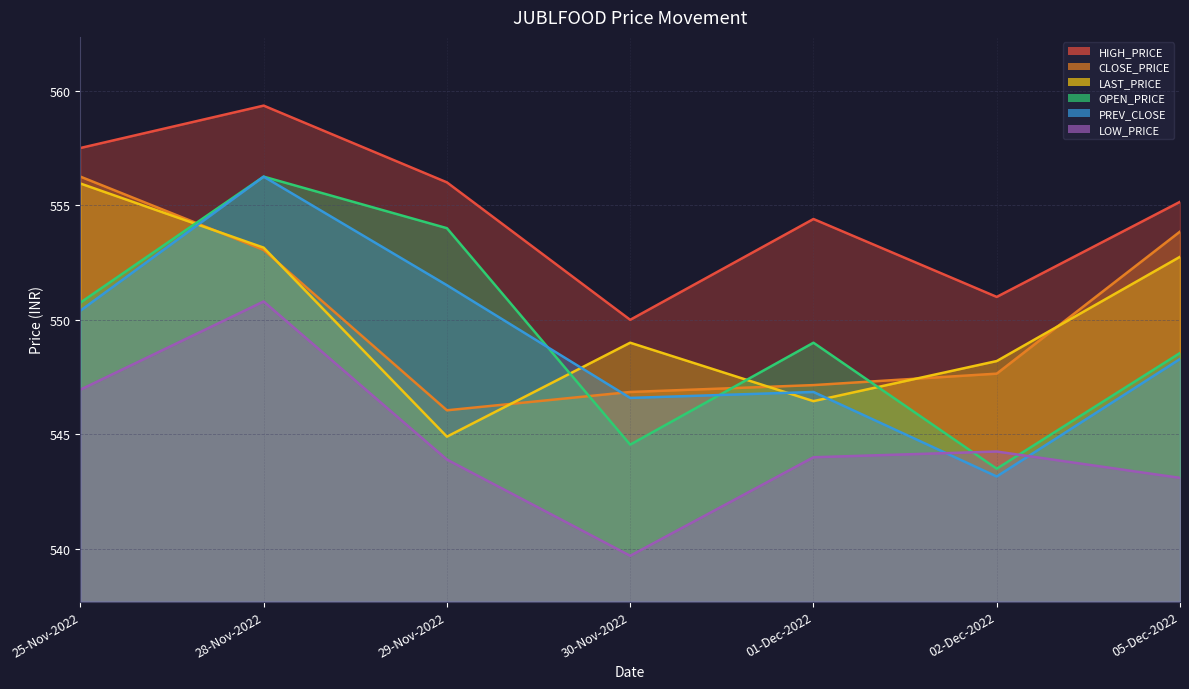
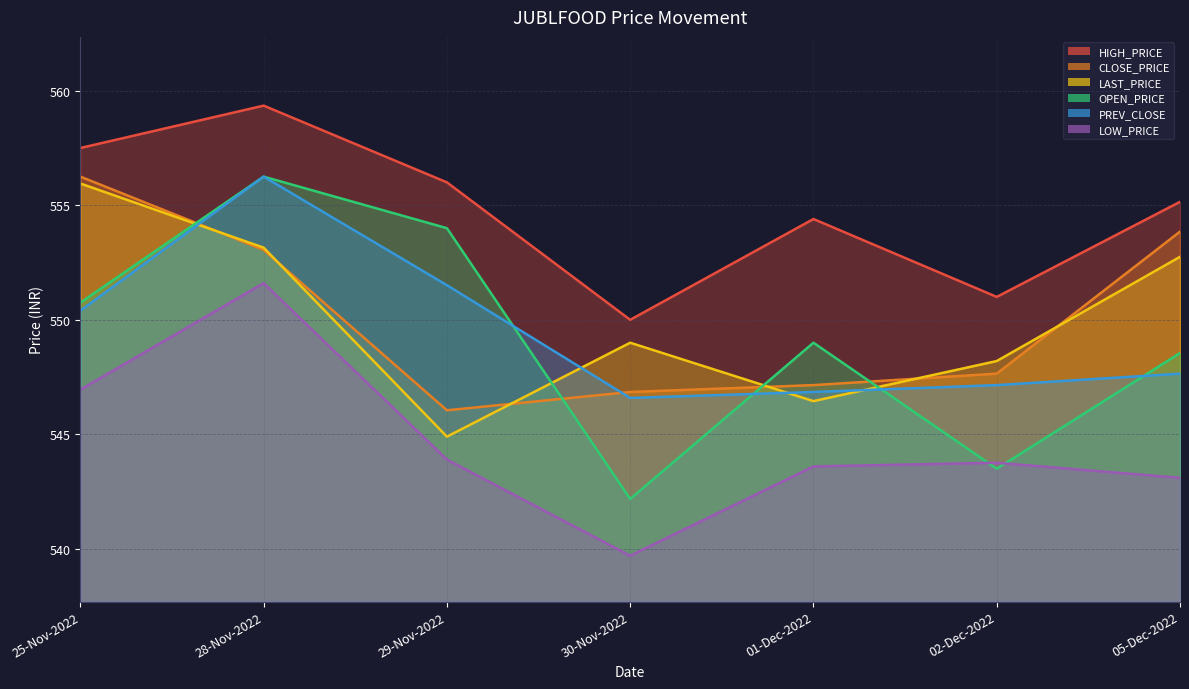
LOW_PRICE, 28-Nov-2022: 550.8 -> 551.6
OPEN_PRICE, 30-Nov-2022: 544.6 -> 542.2
LOW_PRICE, 01-Dec-2022: 544.0 -> 543.6
PREV_CLOSE, 02-Dec-2022: 543.2 -> 547.2
LOW_PRICE, 02-Dec-2022: 544.3 -> 543.8
PREV_CLOSE, 05-Dec-2022: 548.3 -> 547.7
